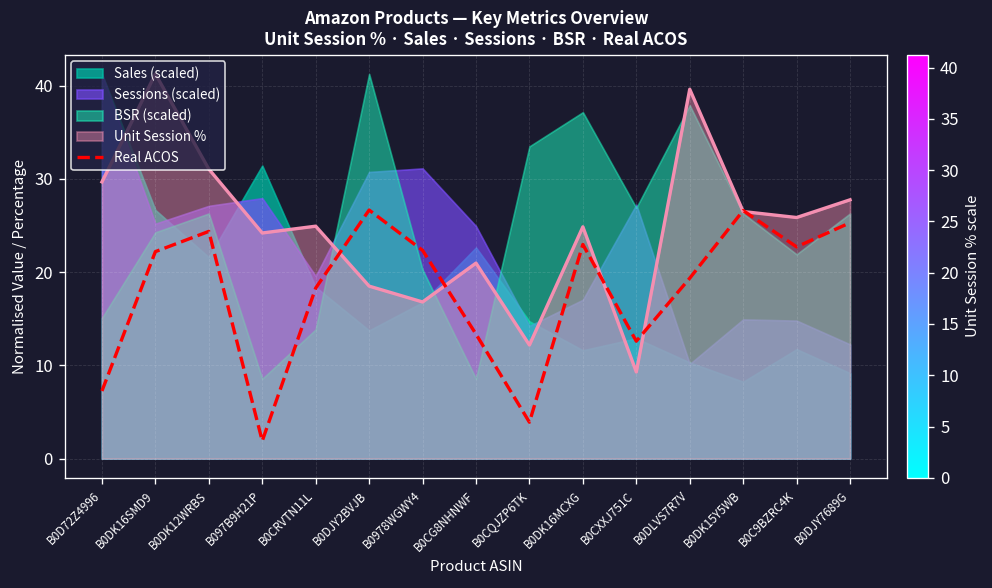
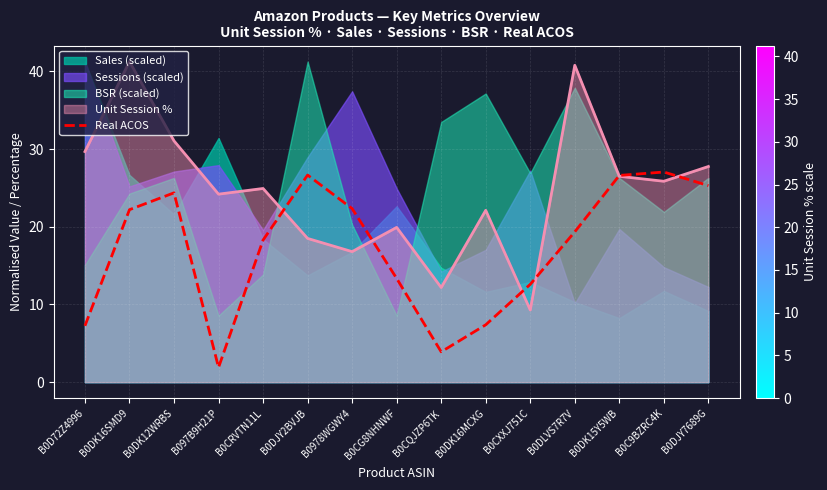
Sessions (scaled), B0DJY2BVJB: 31 -> 29
Sessions (scaled), B0978WGWY4: 31 -> 37
Unit Session %, B0CG8NHNWF: 21 -> 20
Real ACOS, B0DK16MCXG: 23 -> 7
Unit Session %, B0DK16MCXG: 25 -> 22
Unit Session %, B0DLVS7R7V: 40 -> 41
Sessions (scaled), B0DK15Y5WB: 15 -> 20
Real ACOS, B0C9BZRC4K: 23 -> 27
